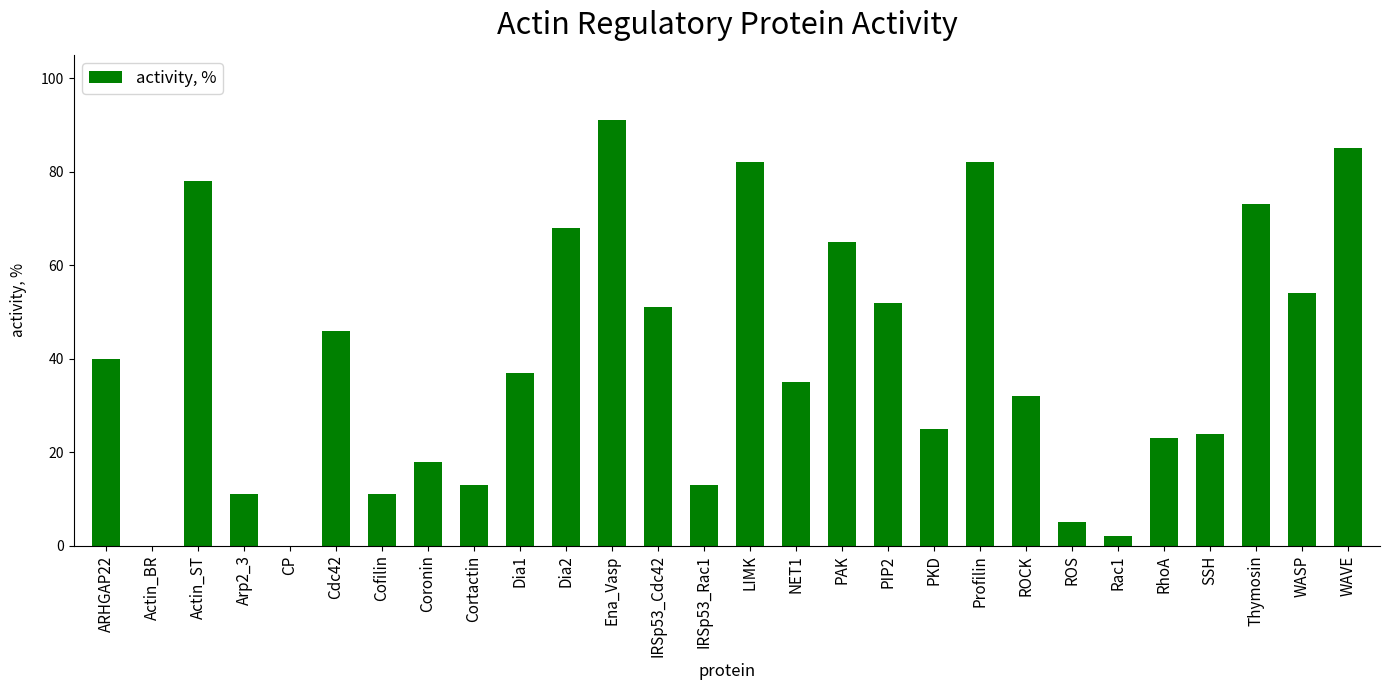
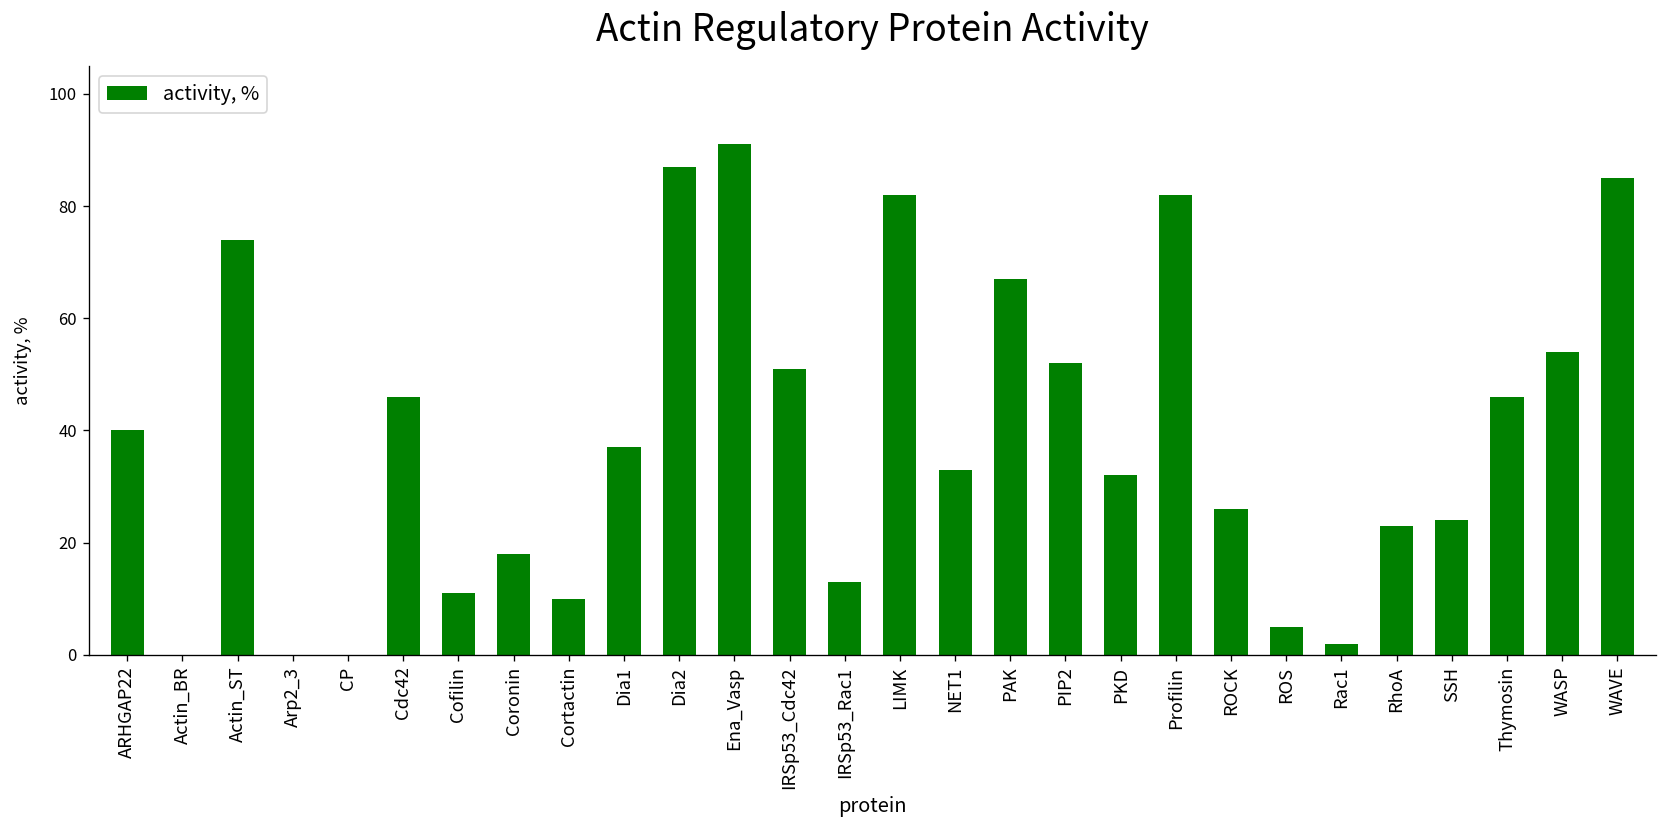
Actin_ST: 78 -> 74
Arp2_3: 11 -> 0
Cortactin: 13 -> 10
Dia2: 68 -> 87
NET1: 35 -> 33
PAK: 65 -> 67
PKD: 25 -> 32
ROCK: 32 -> 26
Thymosin: 73 -> 46
